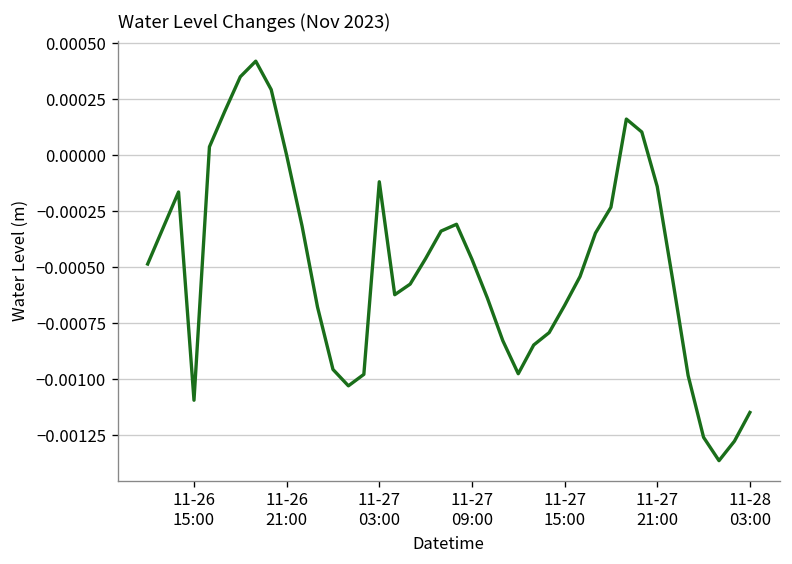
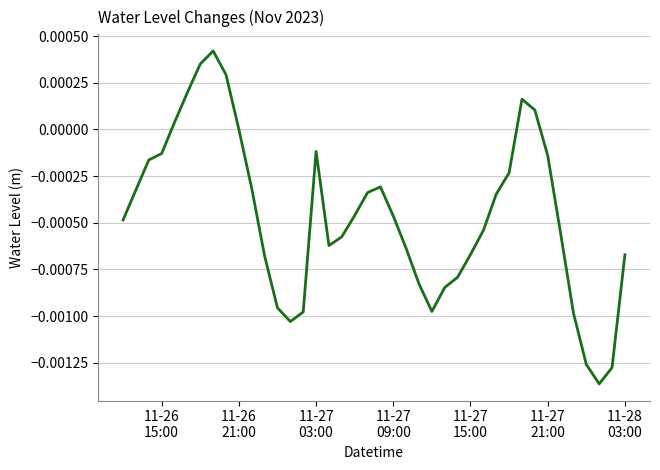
11-26 15:00: -0.00109 -> -0.00013
11-28 03:00: -0.00115 -> -0.00067
